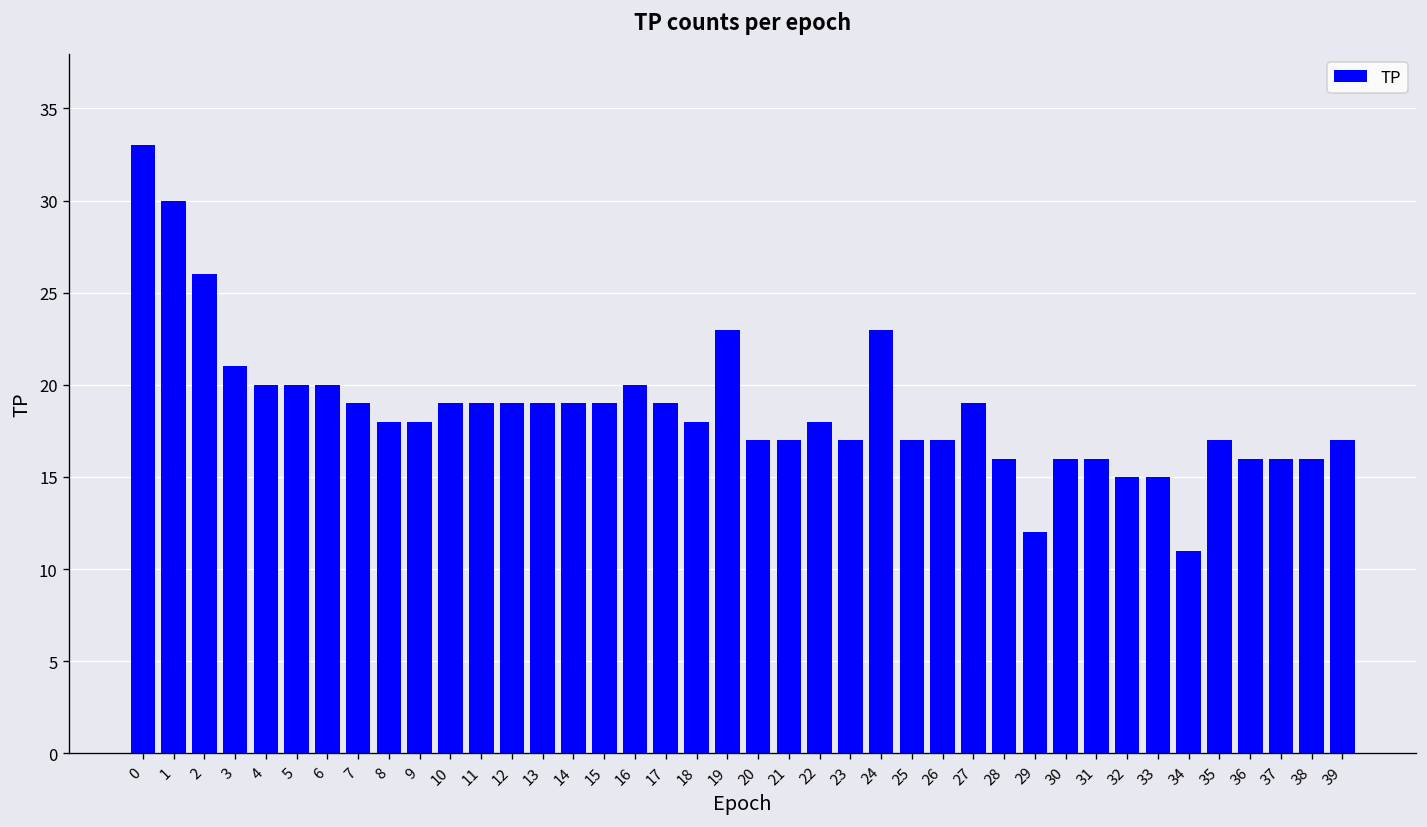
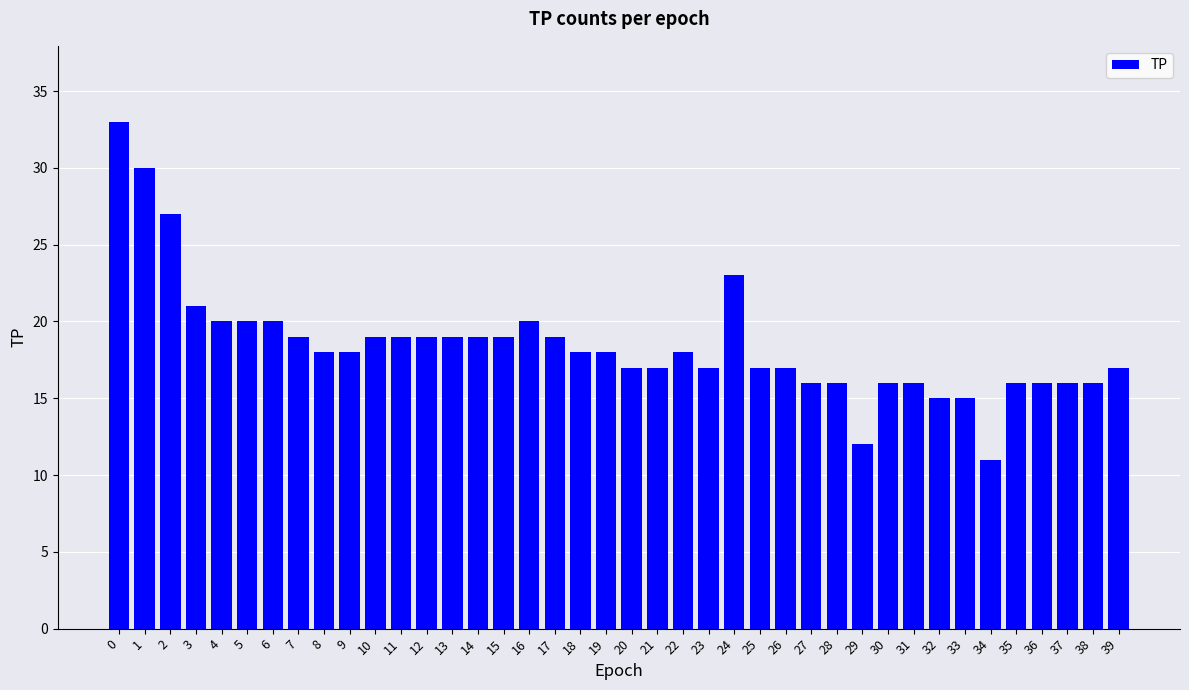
2: 26 -> 27
19: 23 -> 18
27: 19 -> 16
35: 17 -> 16
